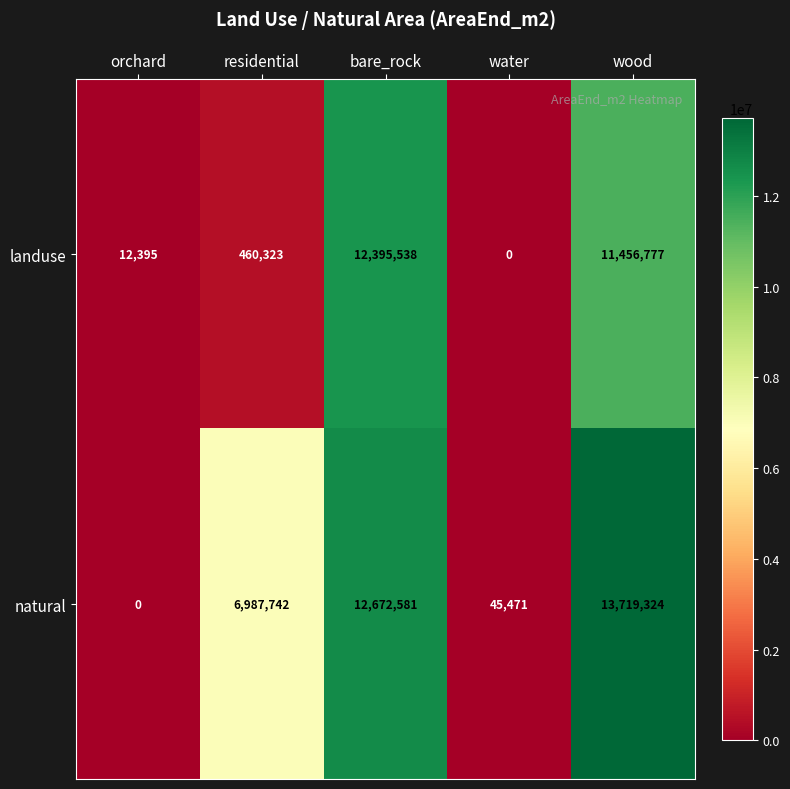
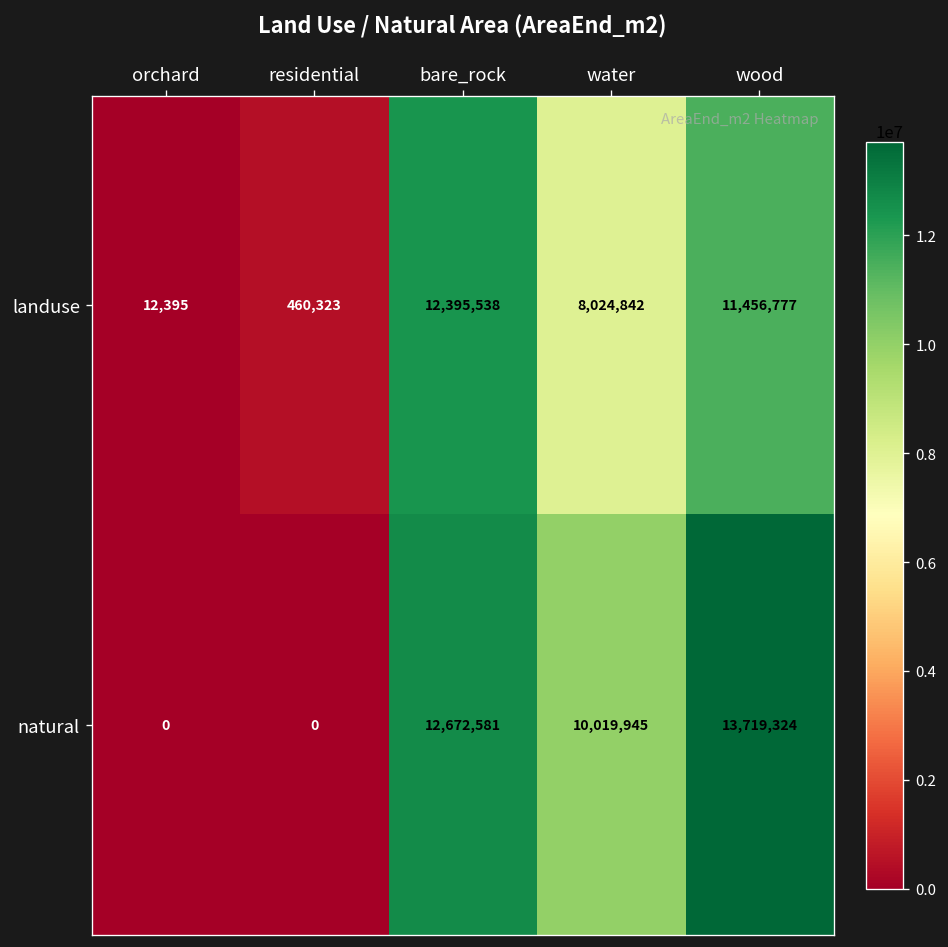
landuse, water: 0 -> 8,024,842
natural, residential: 6,987,742 -> 0
natural, water: 45,471 -> 10,019,945
